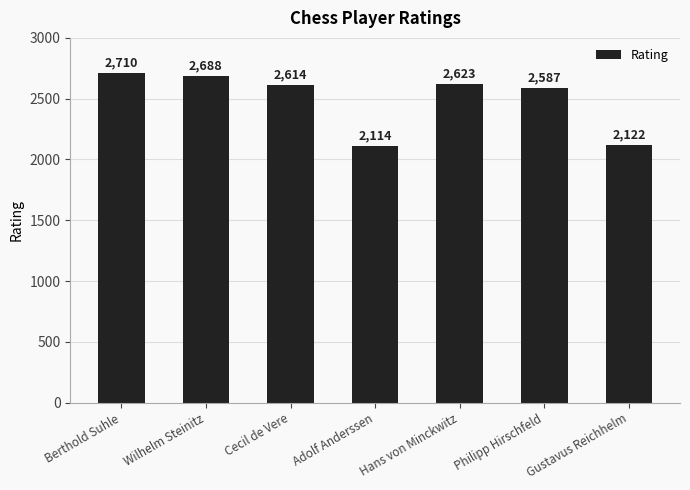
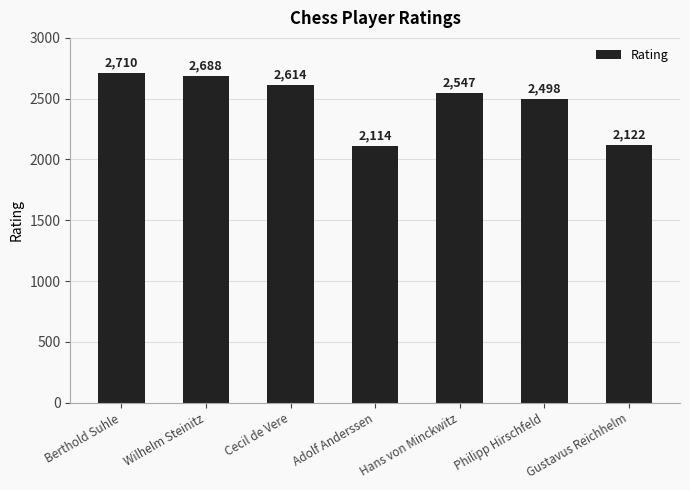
Hans von Minckwitz: 2,623 -> 2,547
Philipp Hirschfeld: 2,587 -> 2,498
